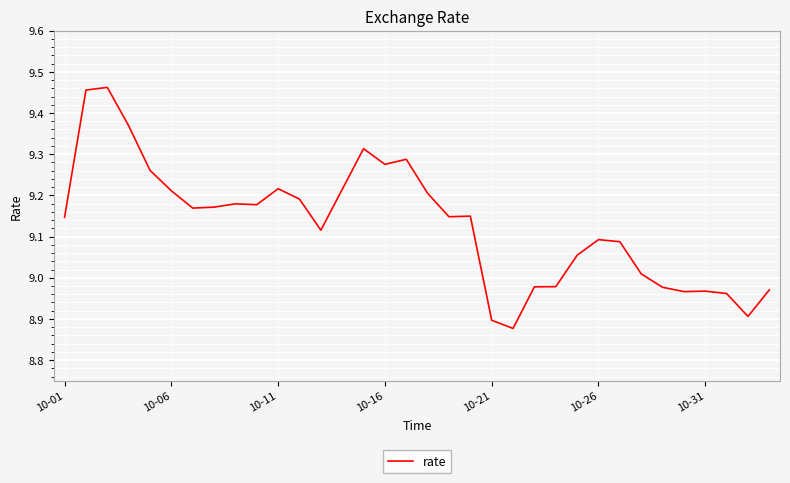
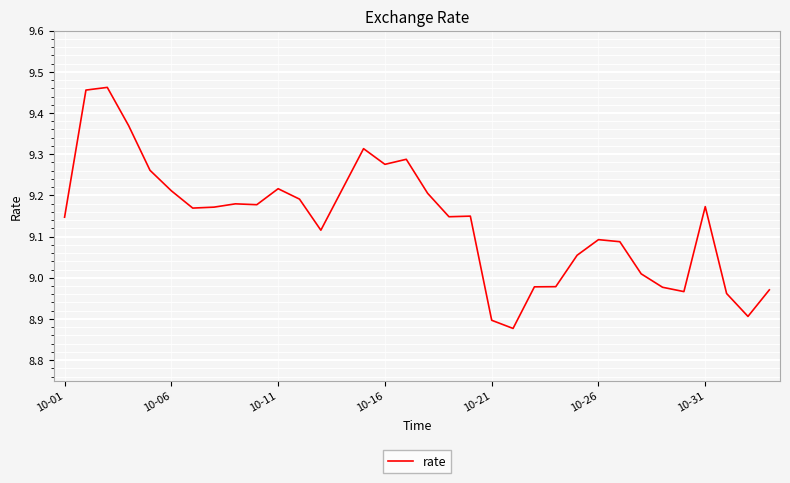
10-31: 8.97 -> 9.17
